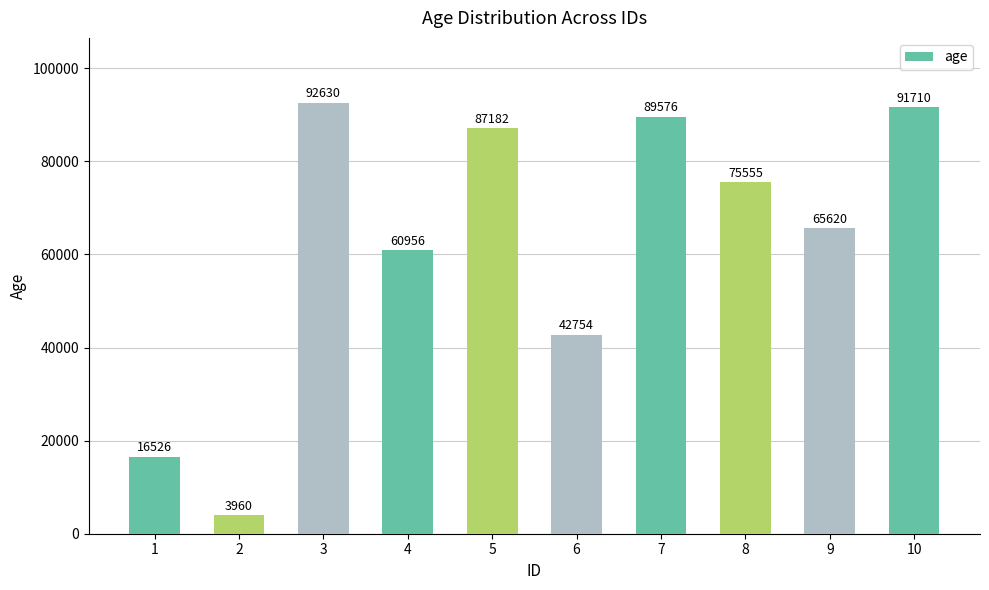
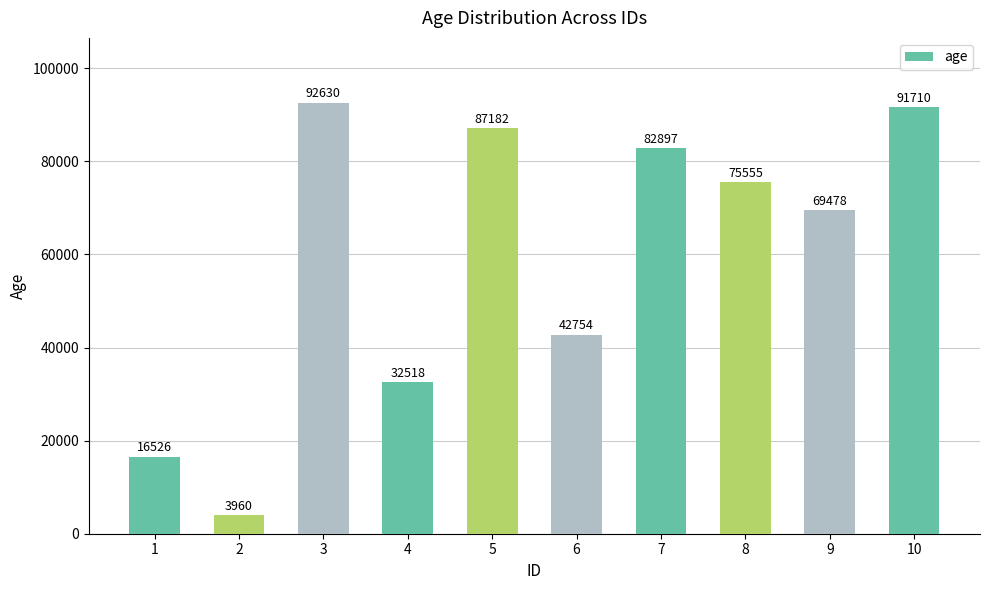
4: 60956 -> 32518
7: 89576 -> 82897
9: 65620 -> 69478
